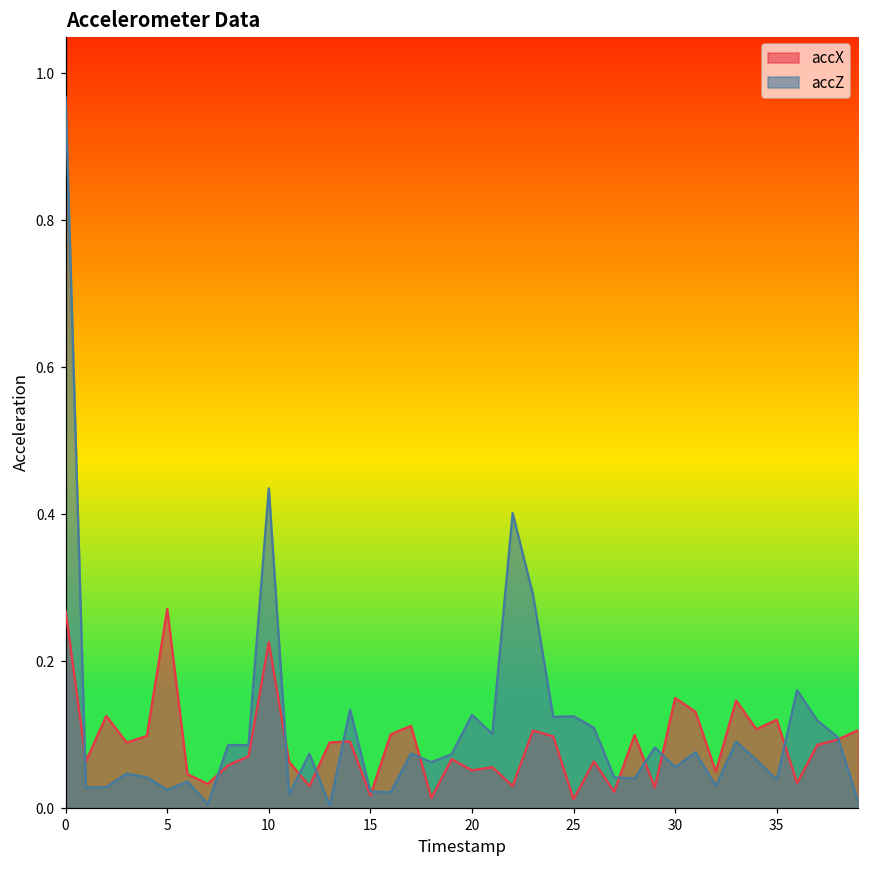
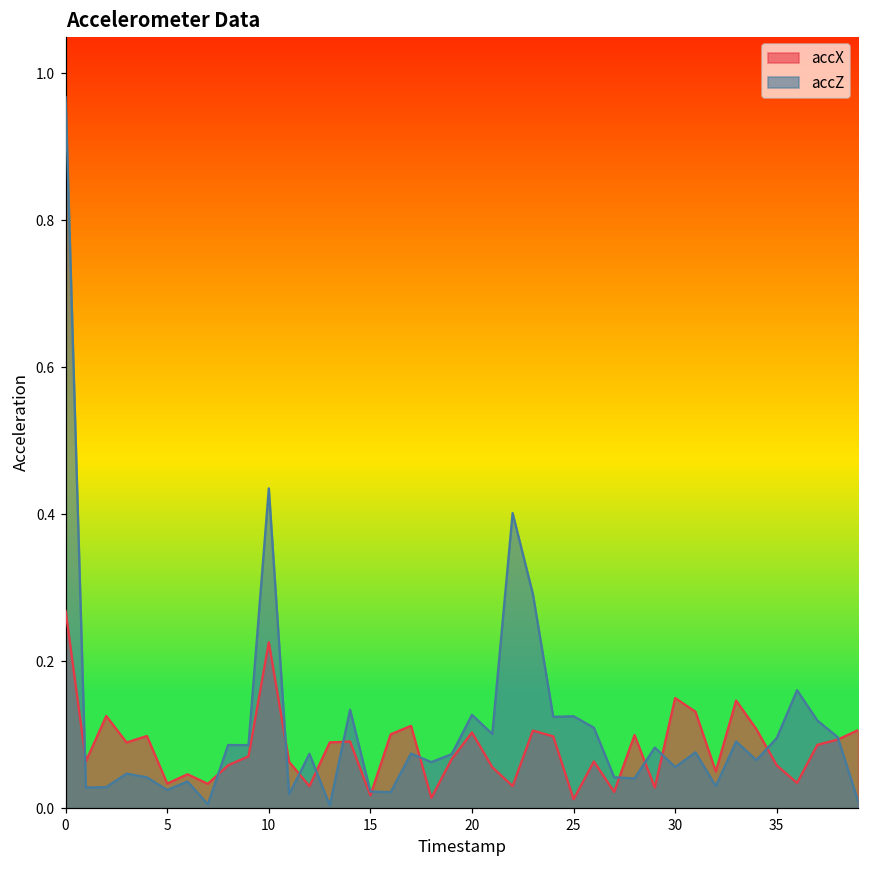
accX, 5: 0.27 -> 0.03
accX, 20: 0.05 -> 0.10
accX, 35: 0.12 -> 0.06
accZ, 35: 0.04 -> 0.10
